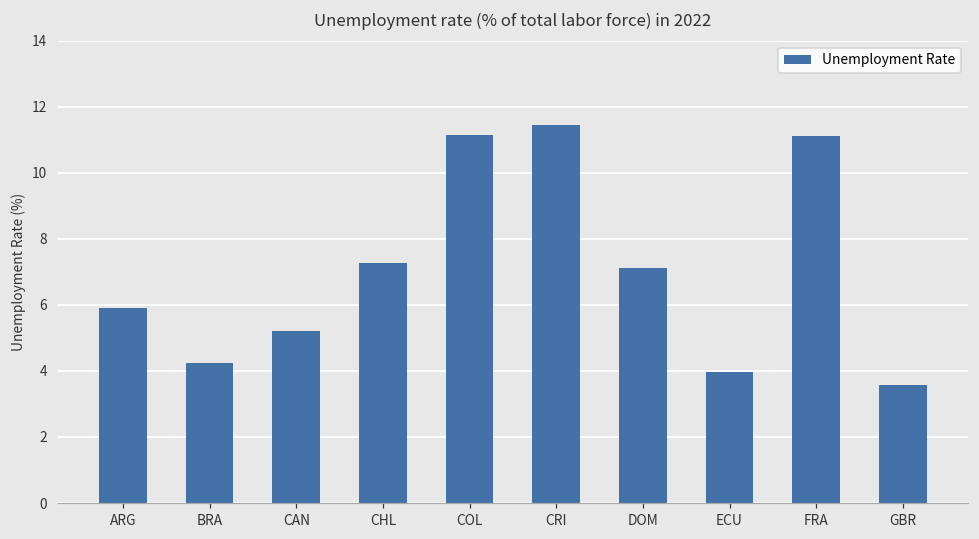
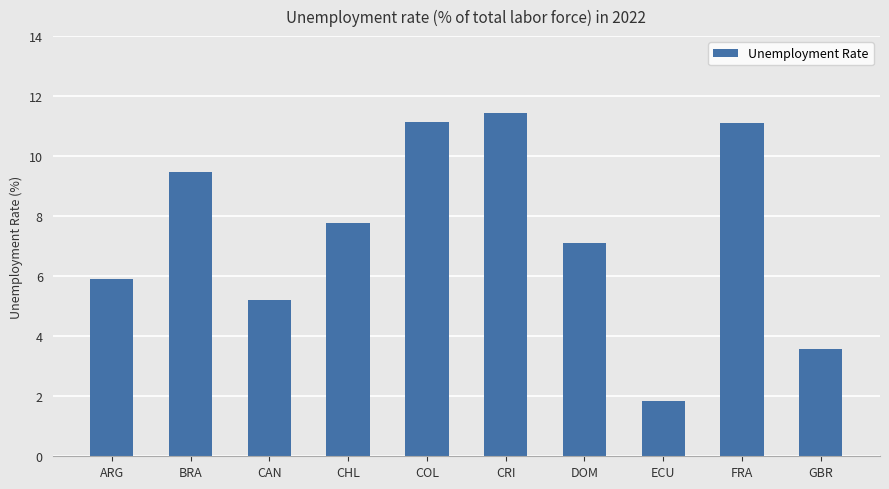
BRA: 4.2 -> 9.5
CHL: 7.3 -> 7.8
ECU: 4.0 -> 1.9
